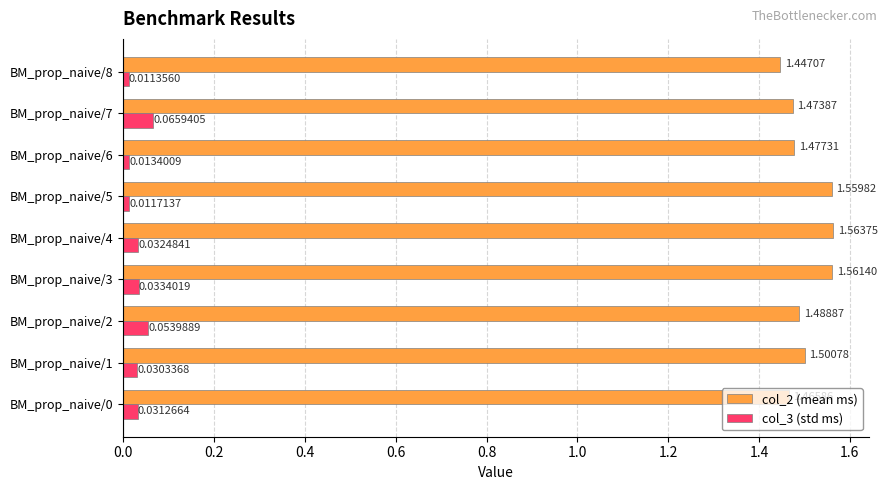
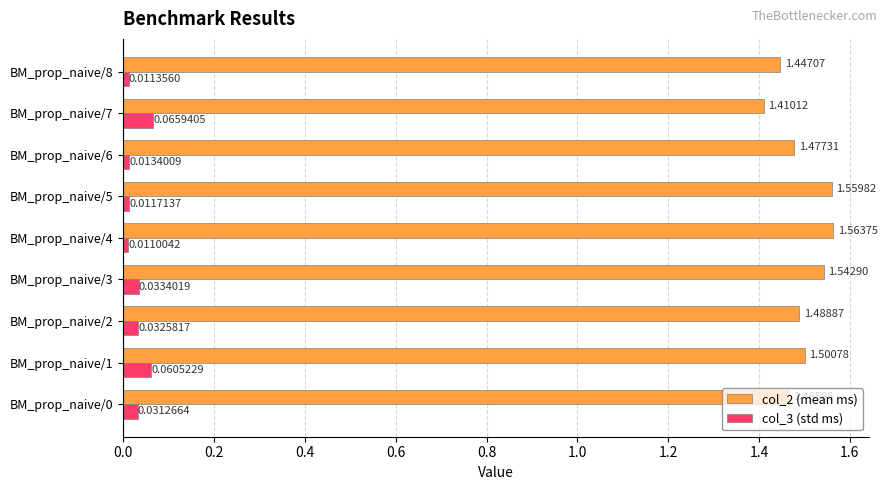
col_2 (mean ms), BM_prop_naive/7: 1.47387 -> 1.41012
col_3 (std ms), BM_prop_naive/4: 0.0324841 -> 0.0110042
col_2 (mean ms), BM_prop_naive/3: 1.56140 -> 1.54290
col_3 (std ms), BM_prop_naive/2: 0.0539889 -> 0.0325817
col_3 (std ms), BM_prop_naive/1: 0.0303368 -> 0.0605229
